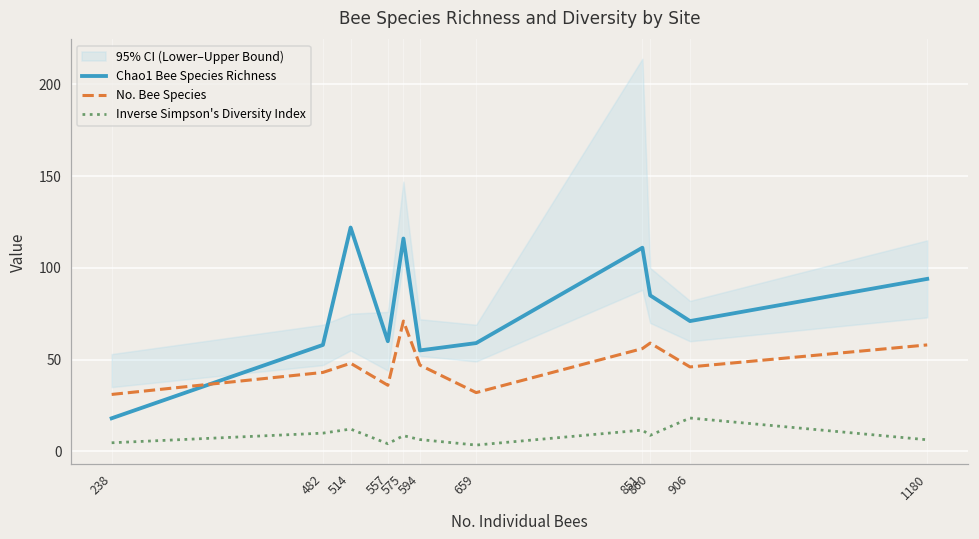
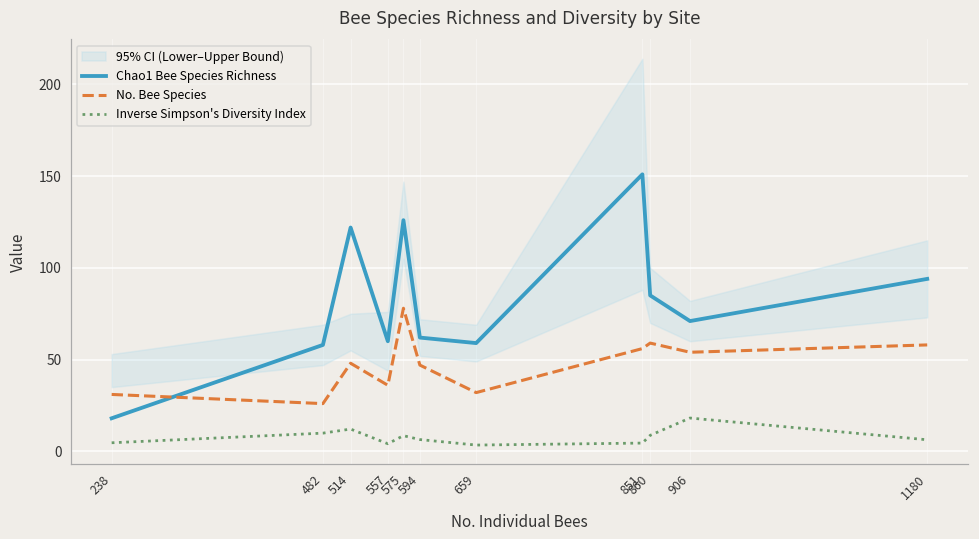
No. Bee Species, 482: 43 -> 26
Chao1 Bee Species Richness, 575: 116 -> 126
No. Bee Species, 575: 71 -> 78
Chao1 Bee Species Richness, 594: 55 -> 62
Chao1 Bee Species Richness, 851: 111 -> 151
Inverse Simpson's Diversity Index, 851: 12 -> 4
No. Bee Species, 906: 46 -> 54
